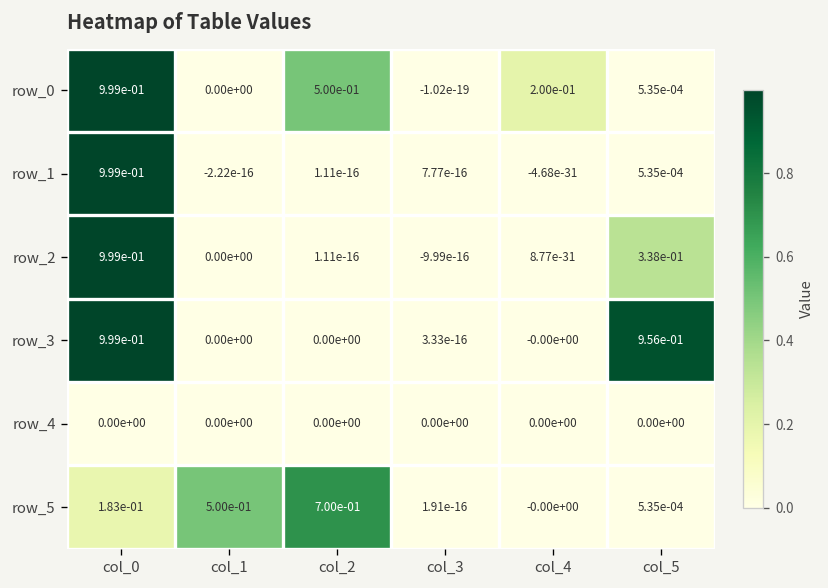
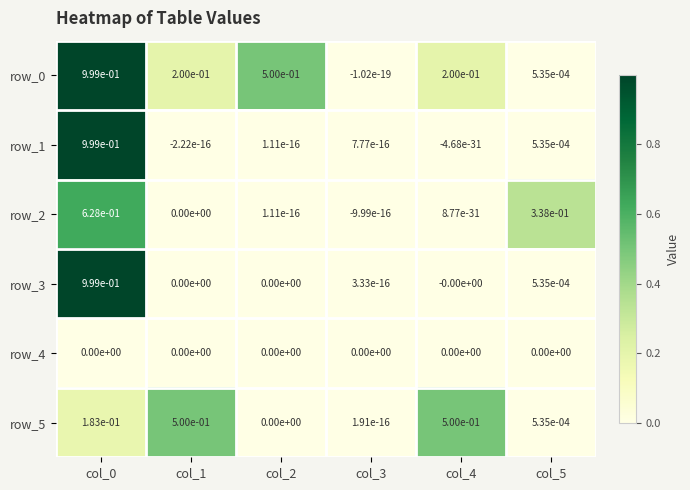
row_0, col_1: 0.00e+00 -> 2.00e-01
row_2, col_0: 9.99e-01 -> 6.28e-01
row_3, col_5: 9.56e-01 -> 5.35e-04
row_5, col_2: 7.00e-01 -> 0.00e+00
row_5, col_4: -0.00e+00 -> 5.00e-01
